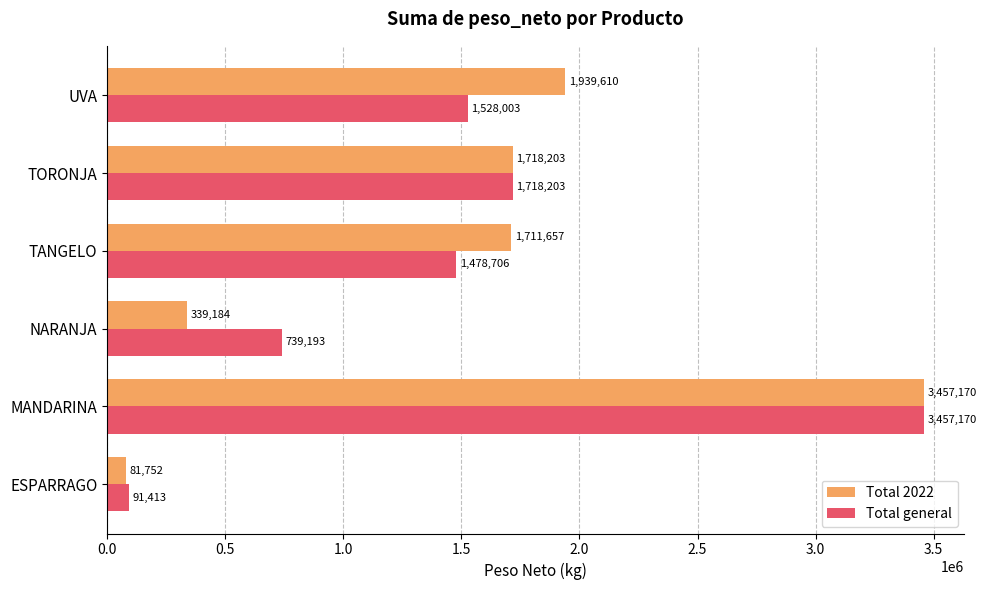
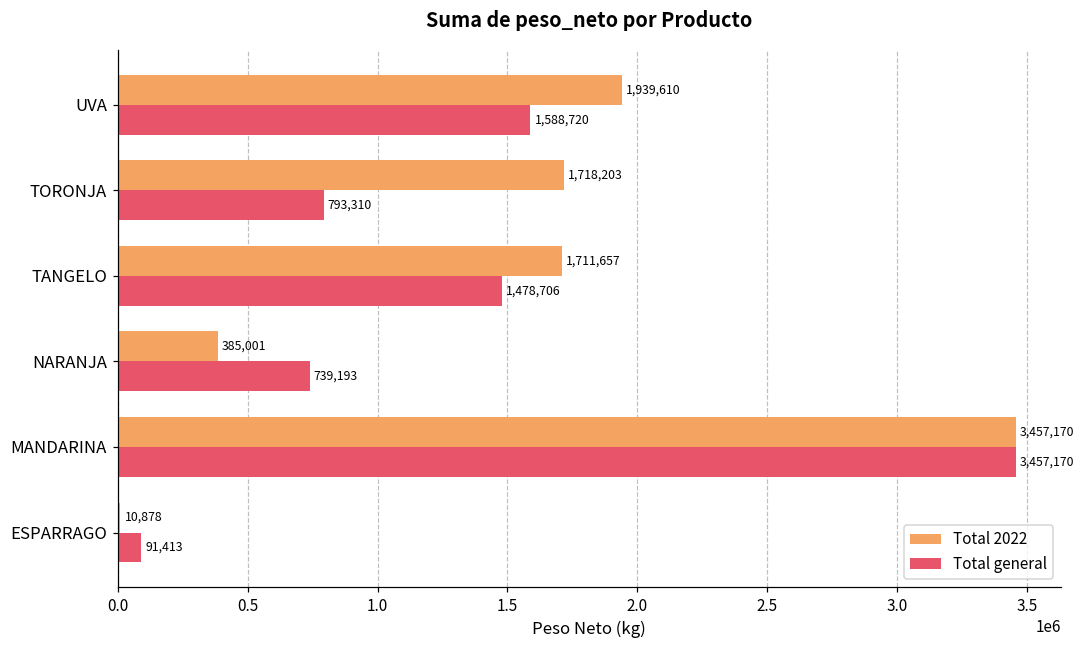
Total general, UVA: 1,528,003 -> 1,588,720
Total general, TORONJA: 1,718,203 -> 793,310
Total 2022, NARANJA: 339,184 -> 385,001
Total 2022, ESPARRAGO: 81,752 -> 10,878
